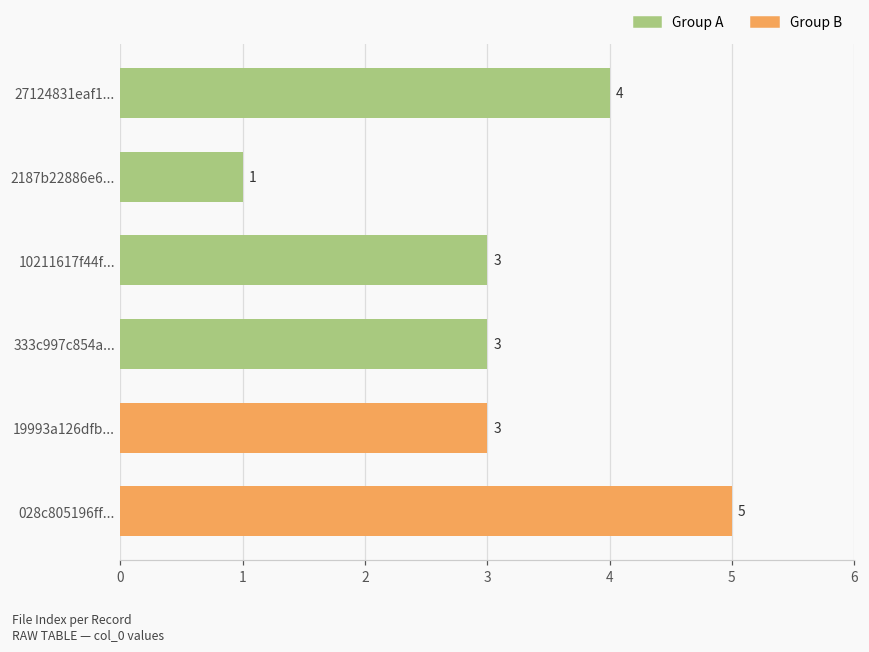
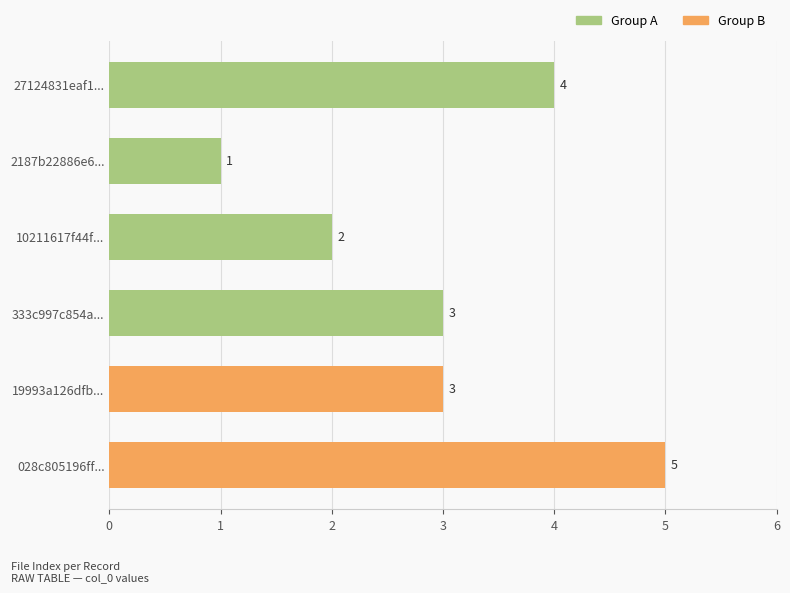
10211617f44f...: 3 -> 2
